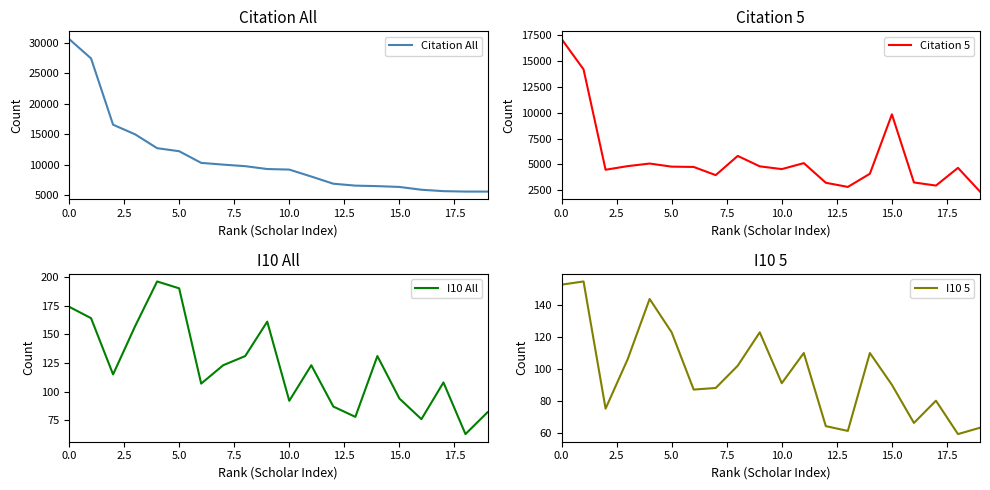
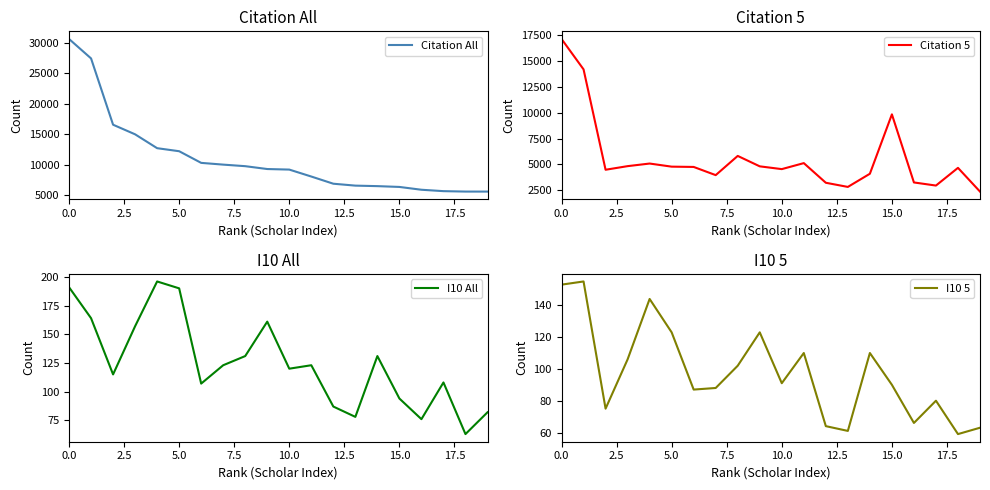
I10 All, 0.0: 174 -> 191
I10 All, 10.0: 92 -> 120
